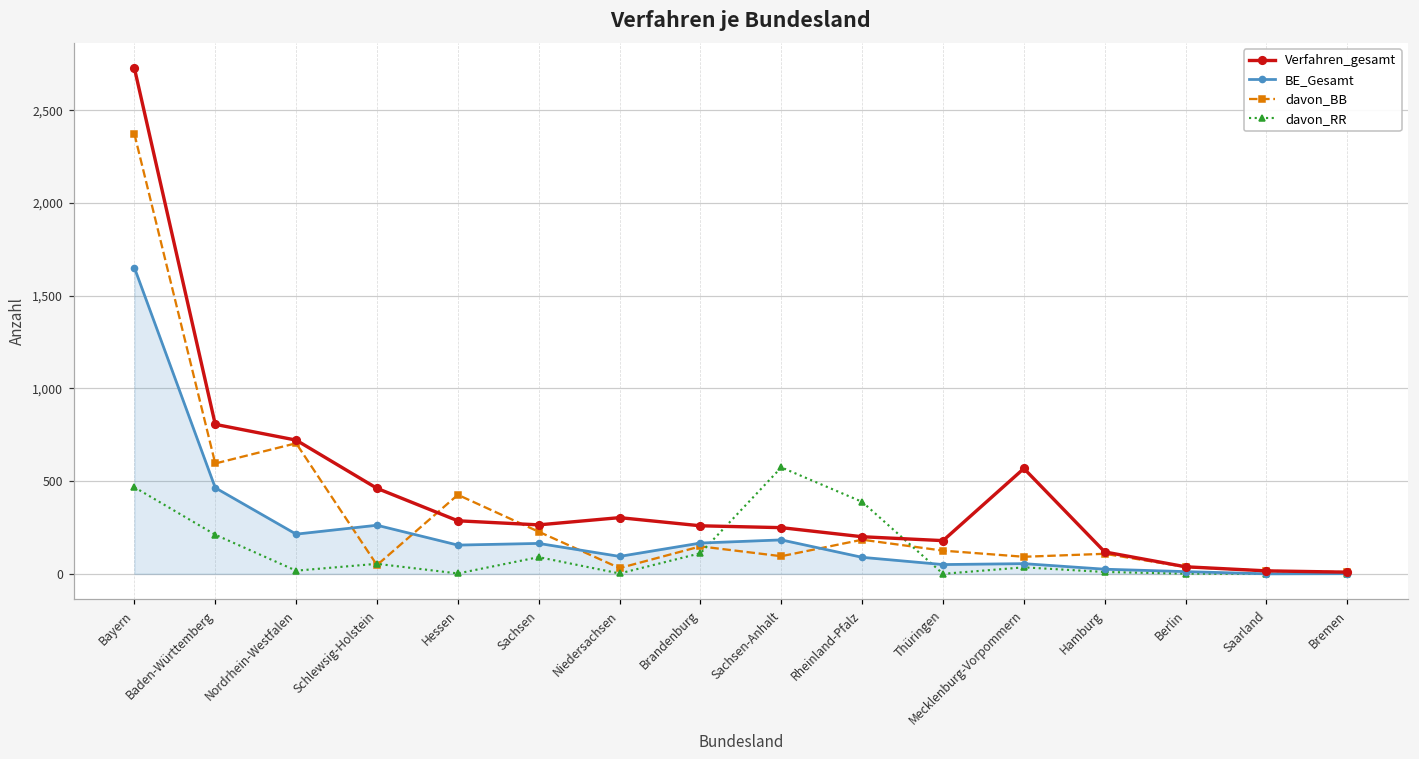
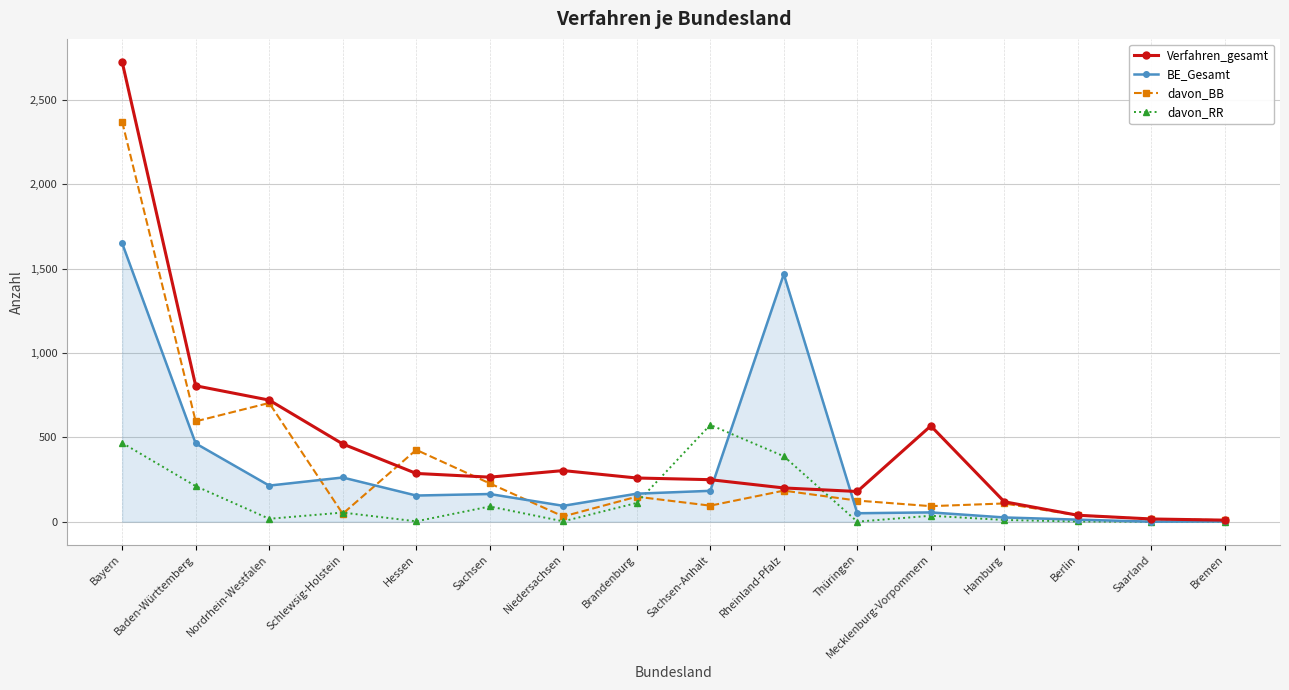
BE_Gesamt, Rheinland-Pfalz: 90 -> 1,470
